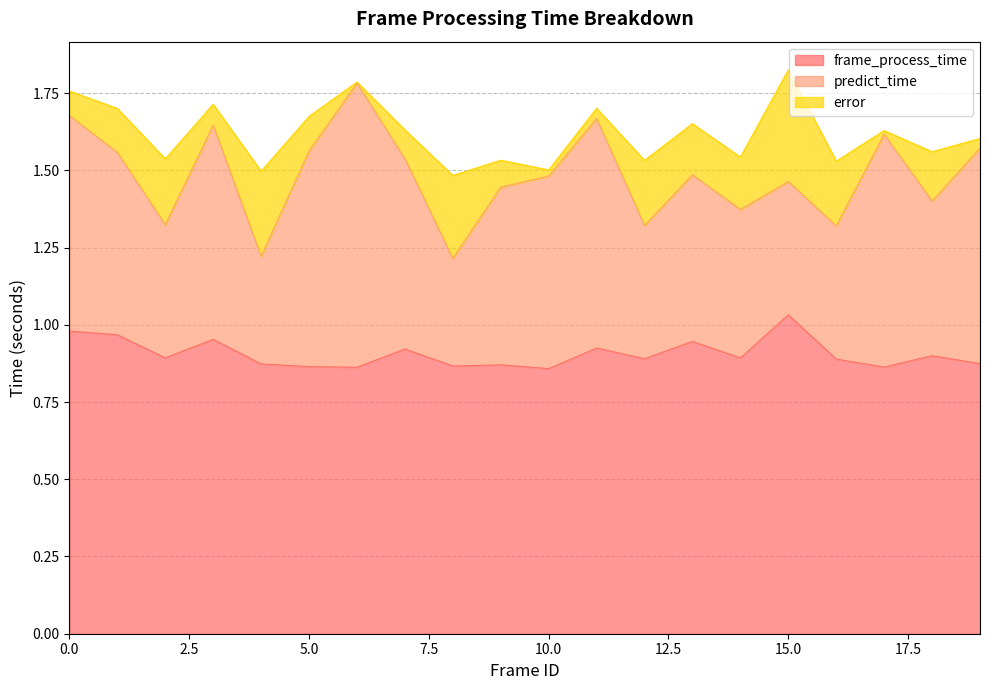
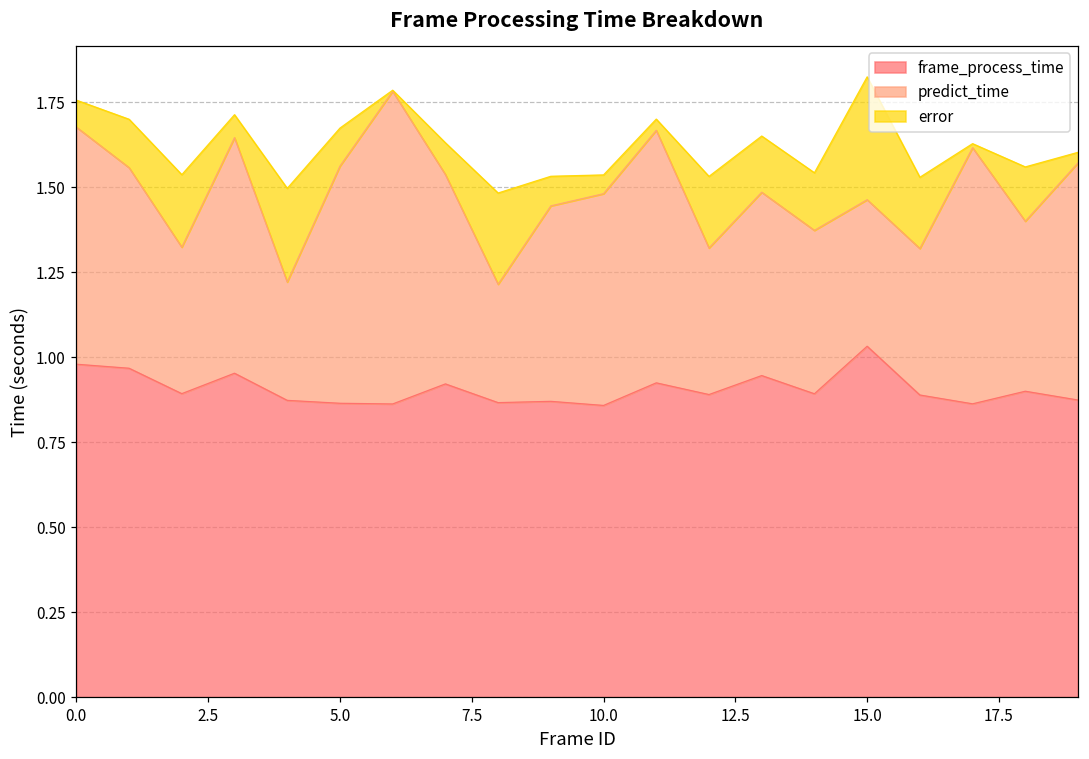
error, 10.0: 0.02 -> 0.06
